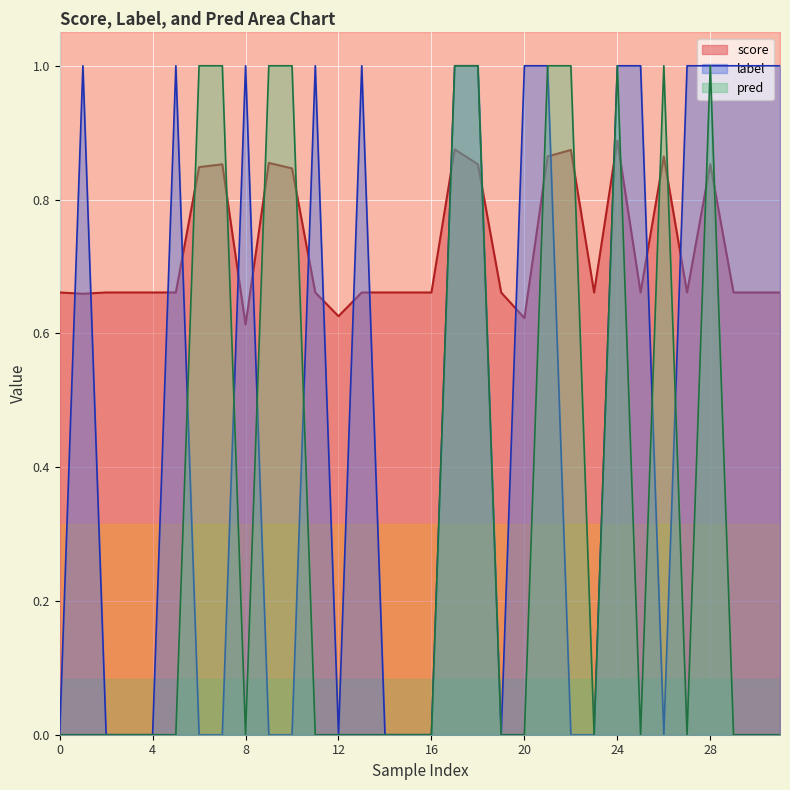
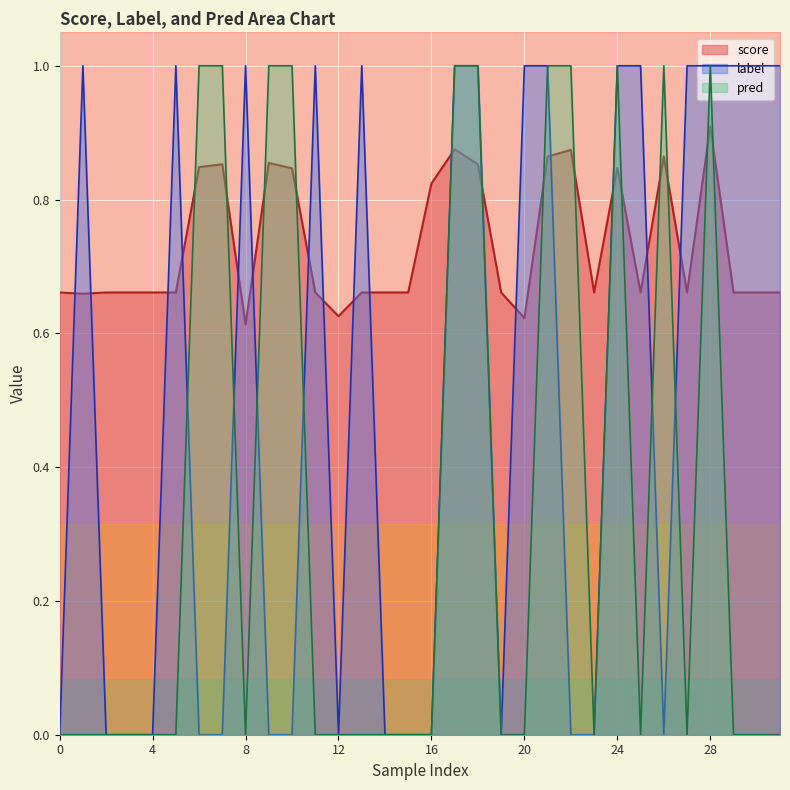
score, 16: 0.66 -> 0.82
score, 24: 0.89 -> 0.85
score, 28: 0.85 -> 0.91
